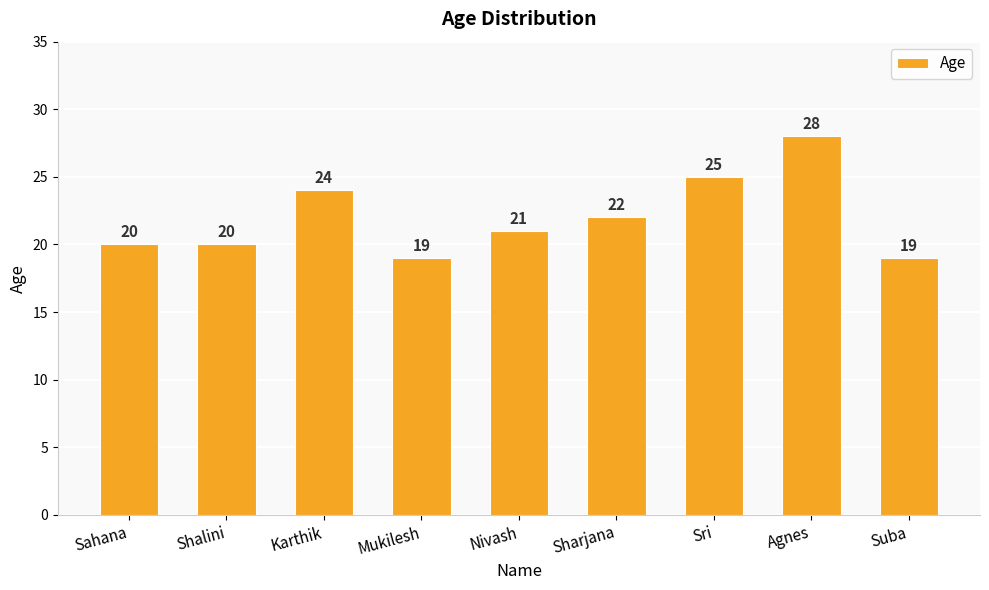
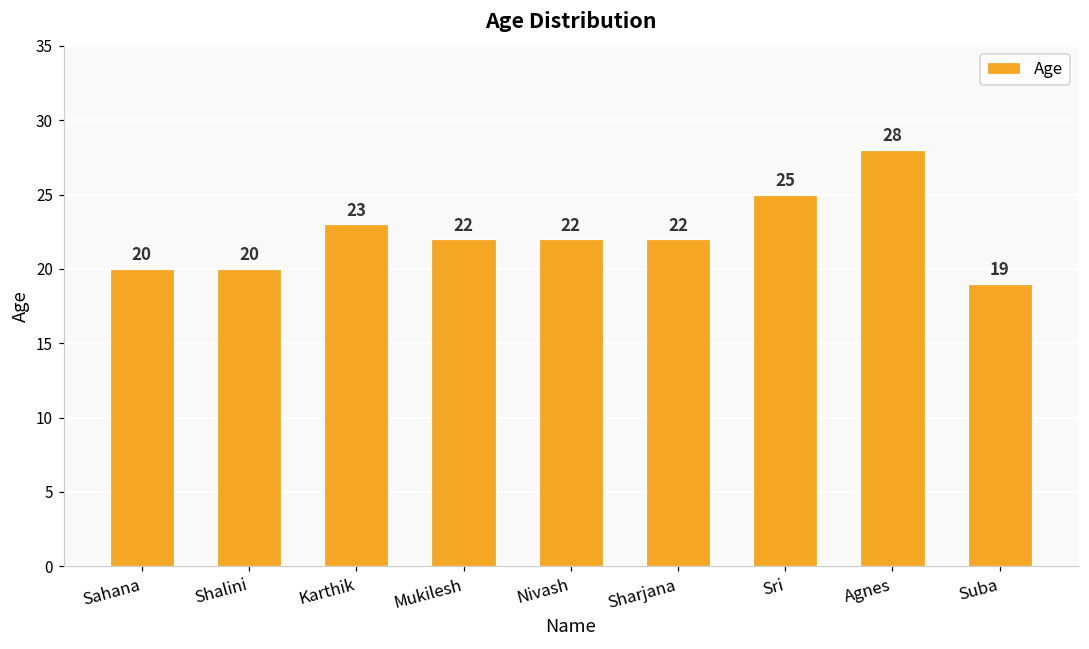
Karthik: 24 -> 23
Mukilesh: 19 -> 22
Nivash: 21 -> 22
